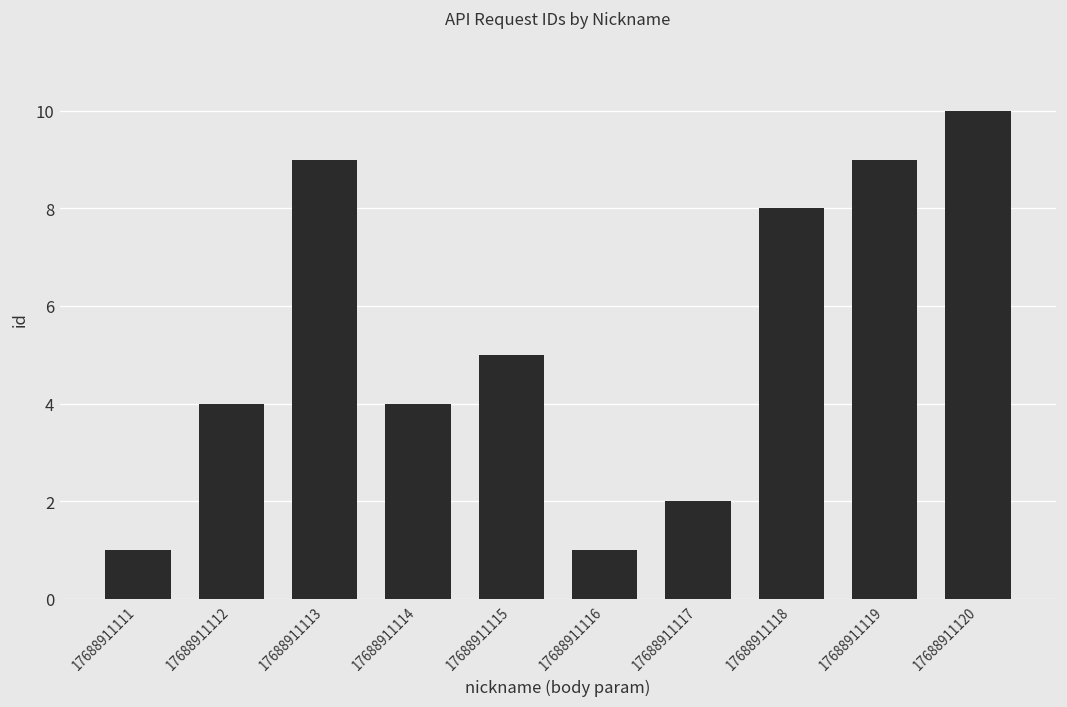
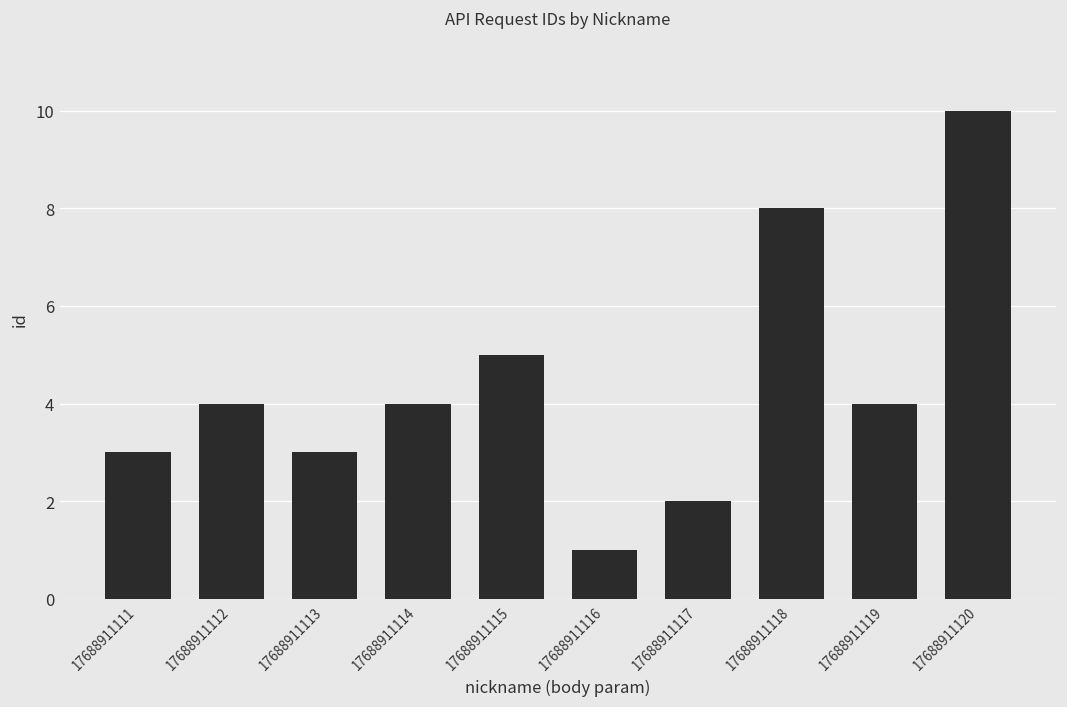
17688911111: 1 -> 3
17688911113: 9 -> 3
17688911119: 9 -> 4
